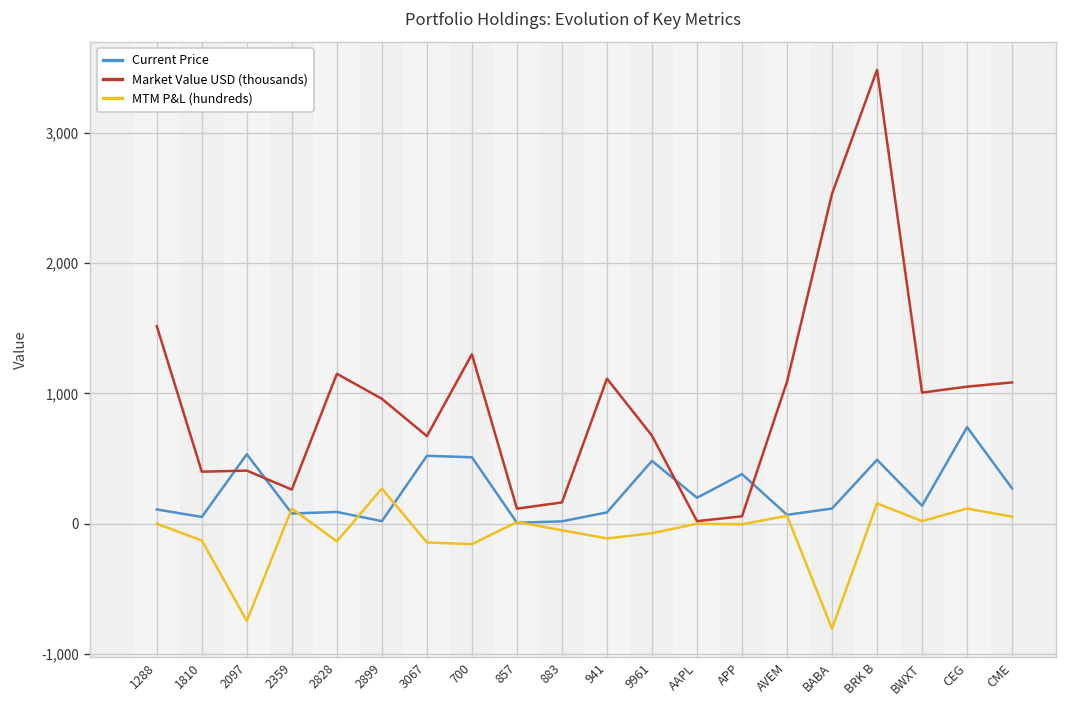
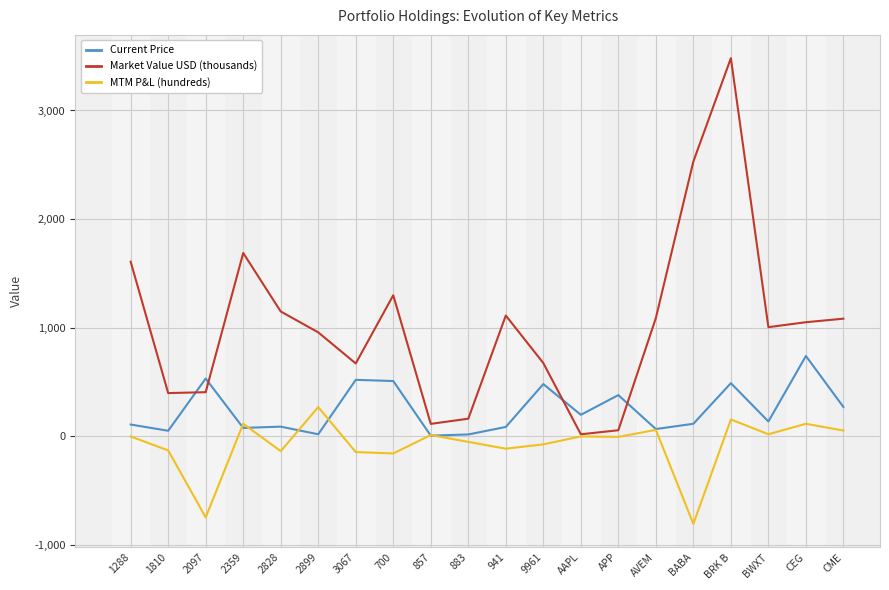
Market Value USD (thousands), 1288: 1,520 -> 1,610
Market Value USD (thousands), 2359: 260 -> 1,690
